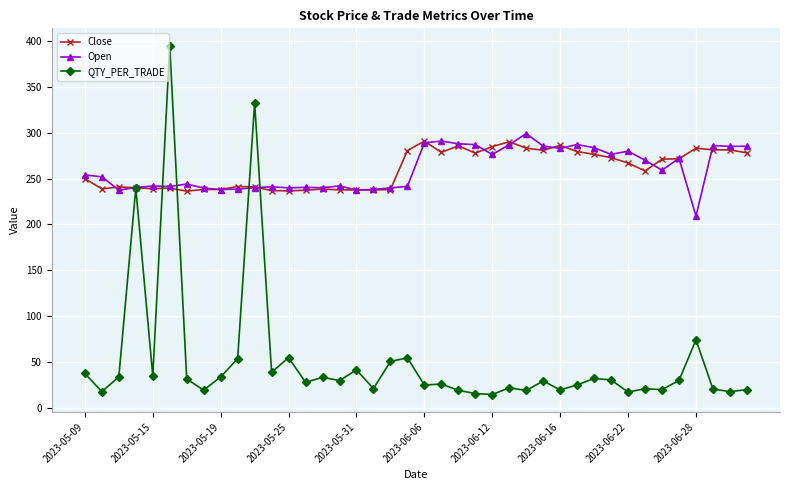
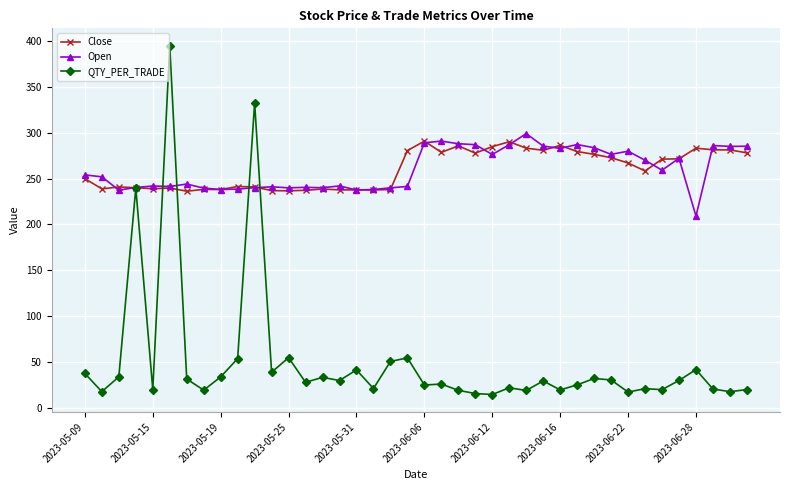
QTY_PER_TRADE, 2023-05-15: 30 -> 20
QTY_PER_TRADE, 2023-06-28: 70 -> 40
